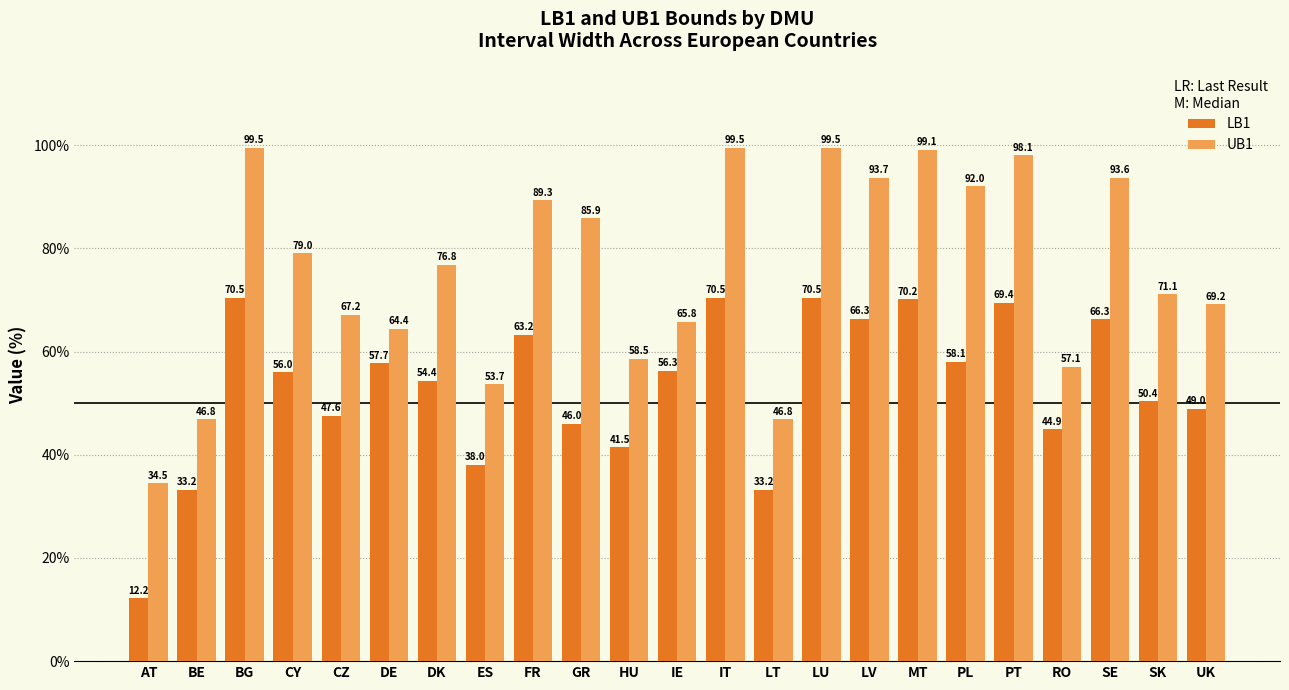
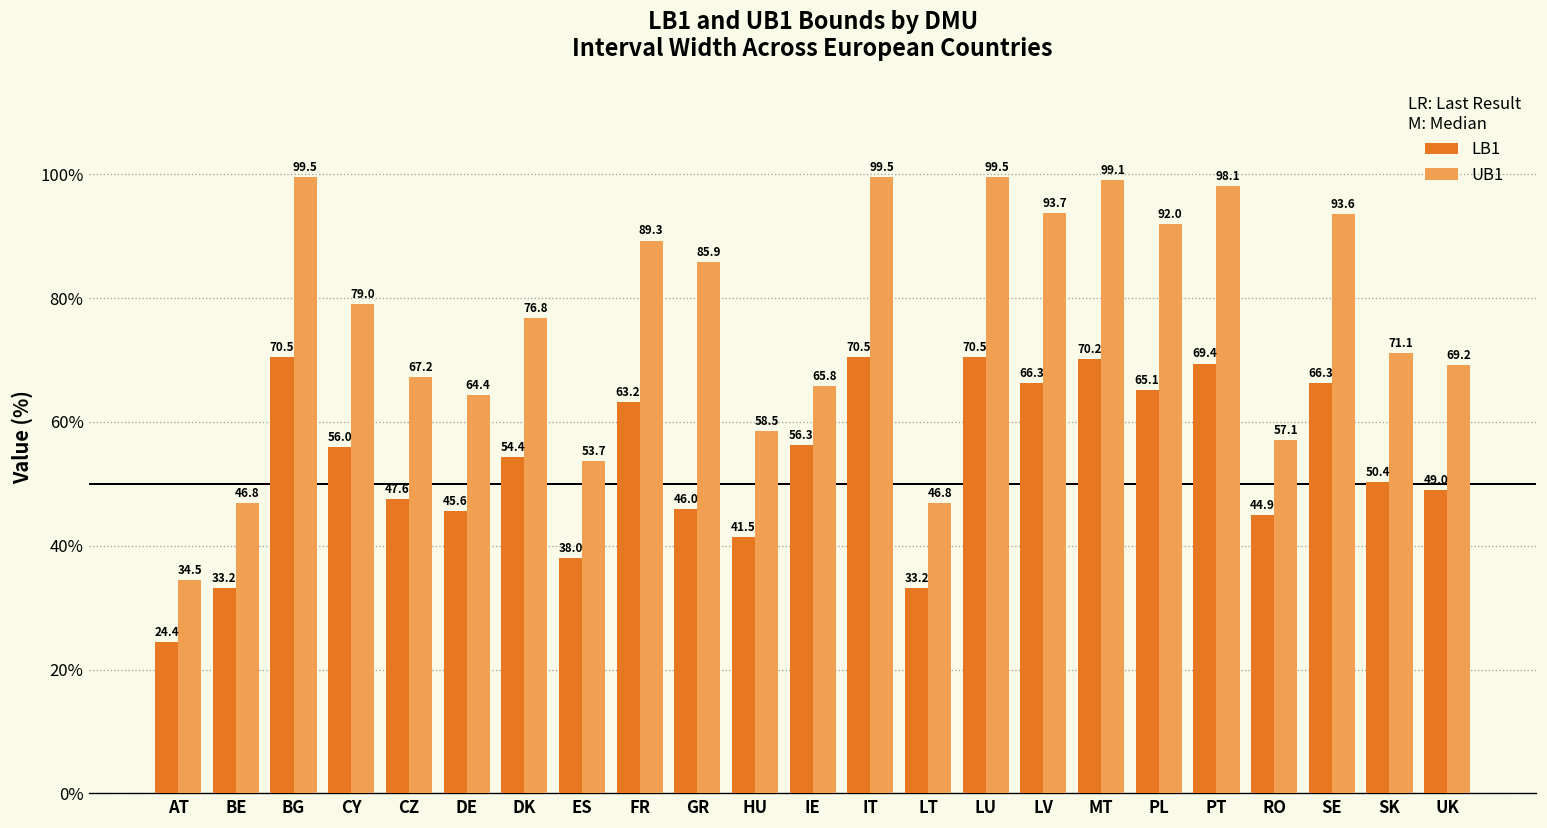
LB1, AT: 12.2 -> 24.4
LB1, DE: 57.7 -> 45.6
LB1, PL: 58.1 -> 65.1
